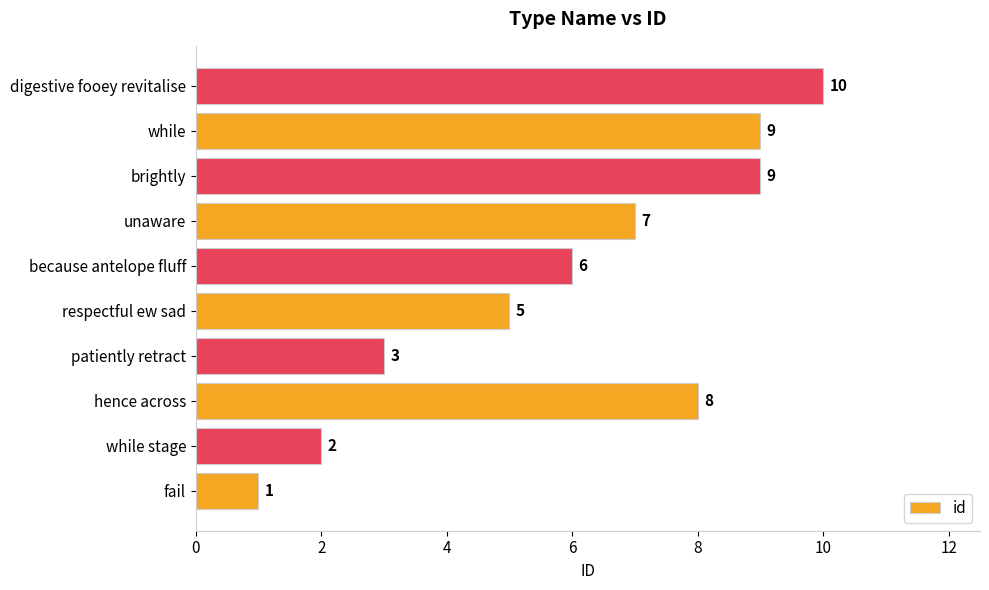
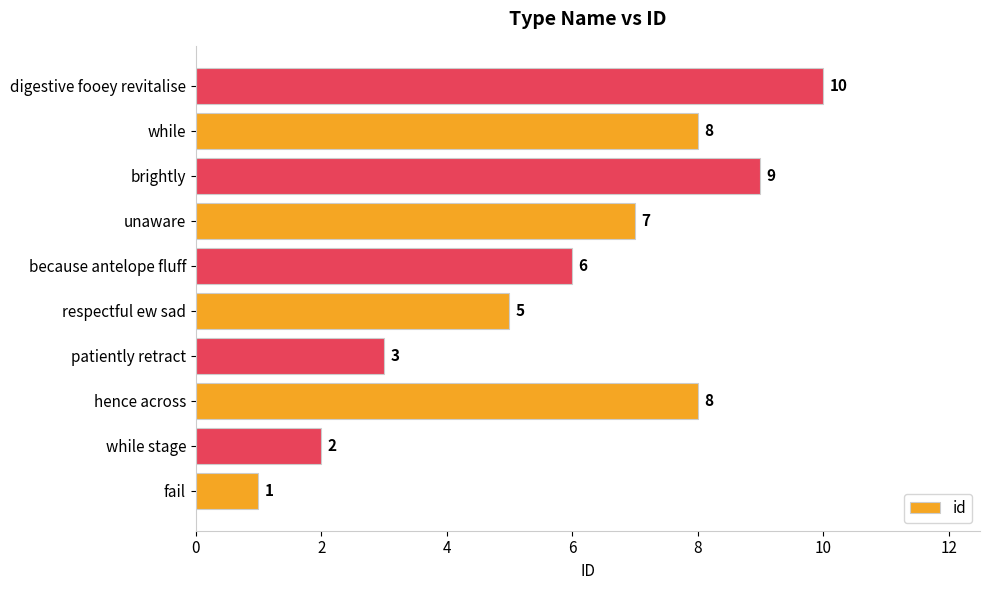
while: 9 -> 8
